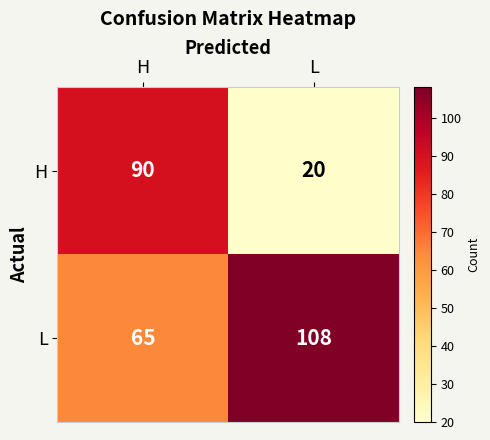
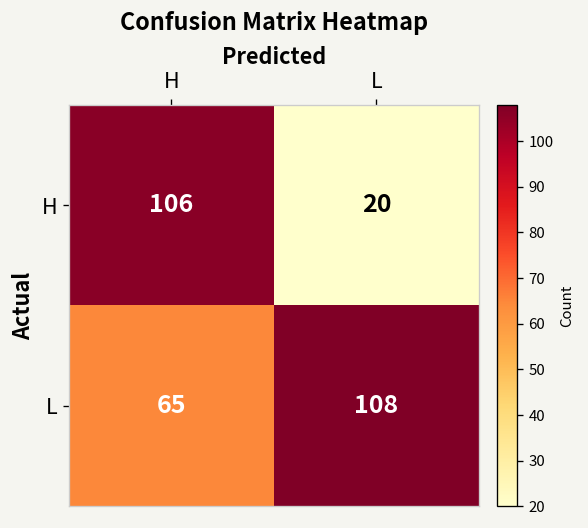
H, H: 90 -> 106
